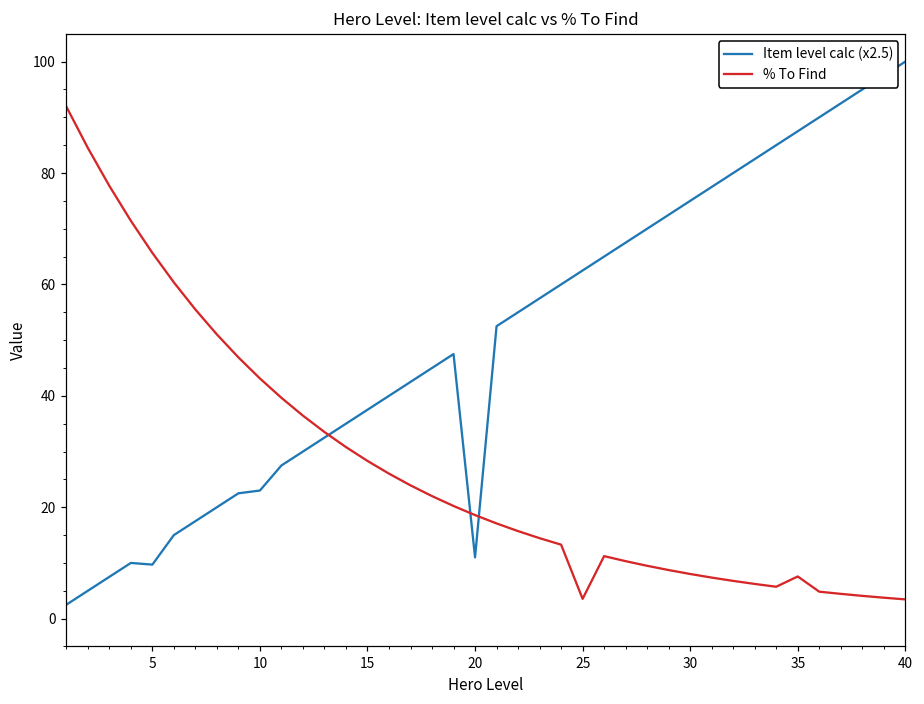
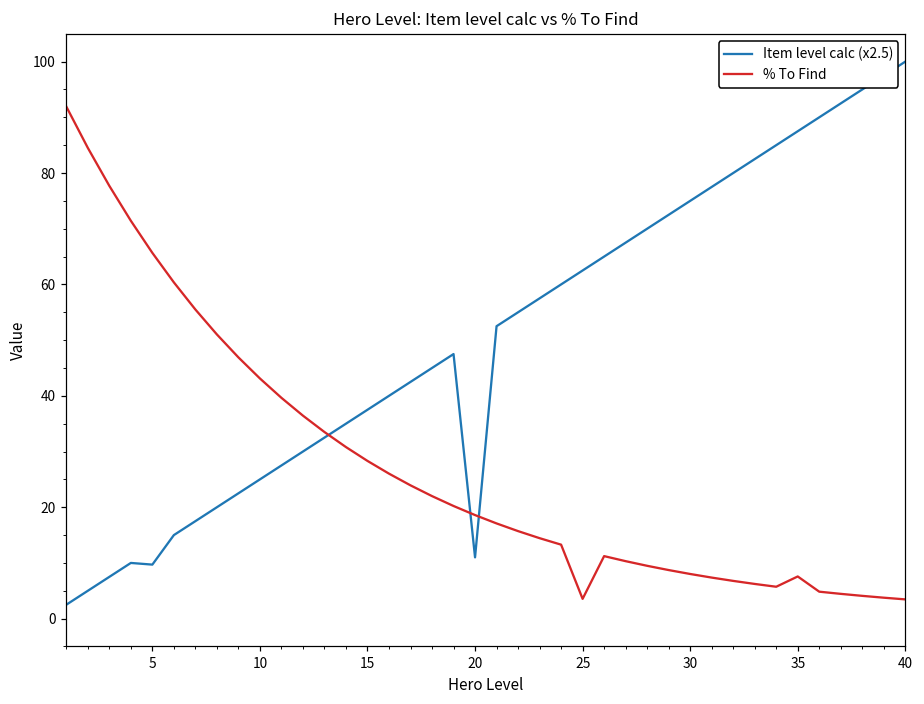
Item level calc (x2.5), 10: 23 -> 25
